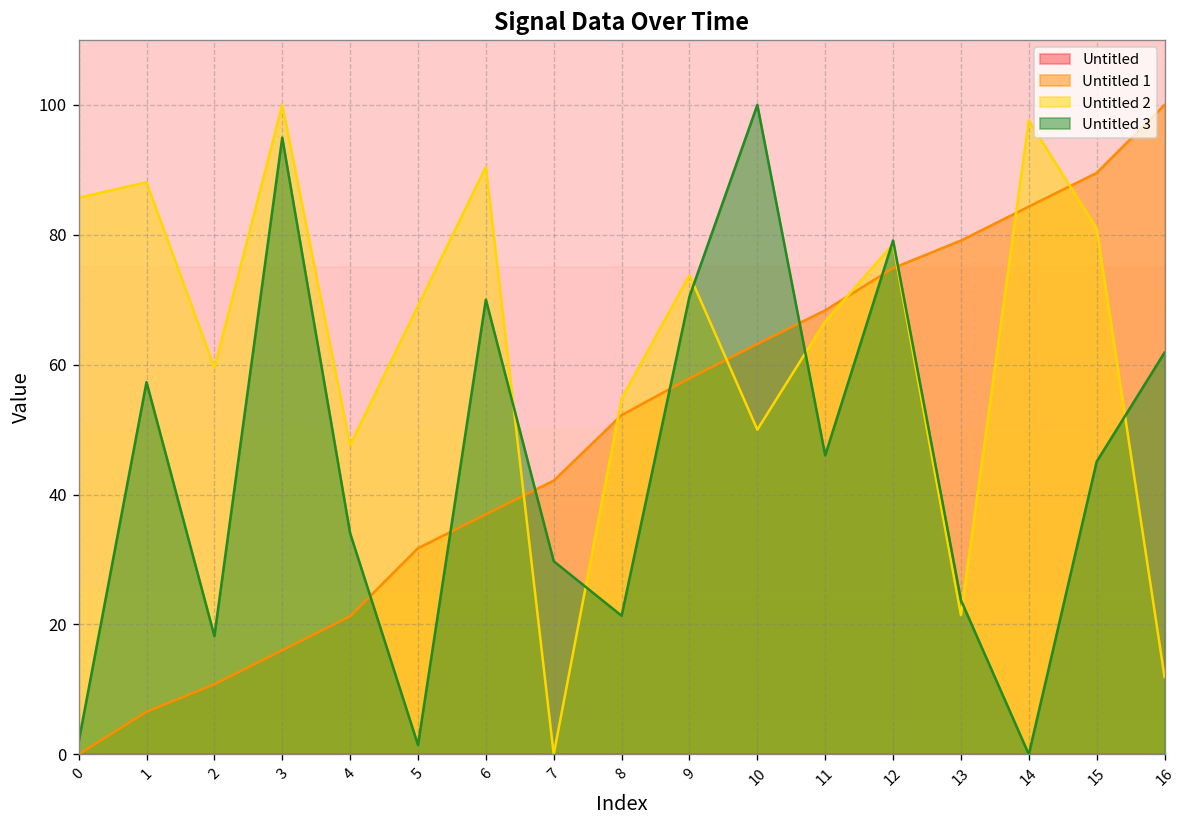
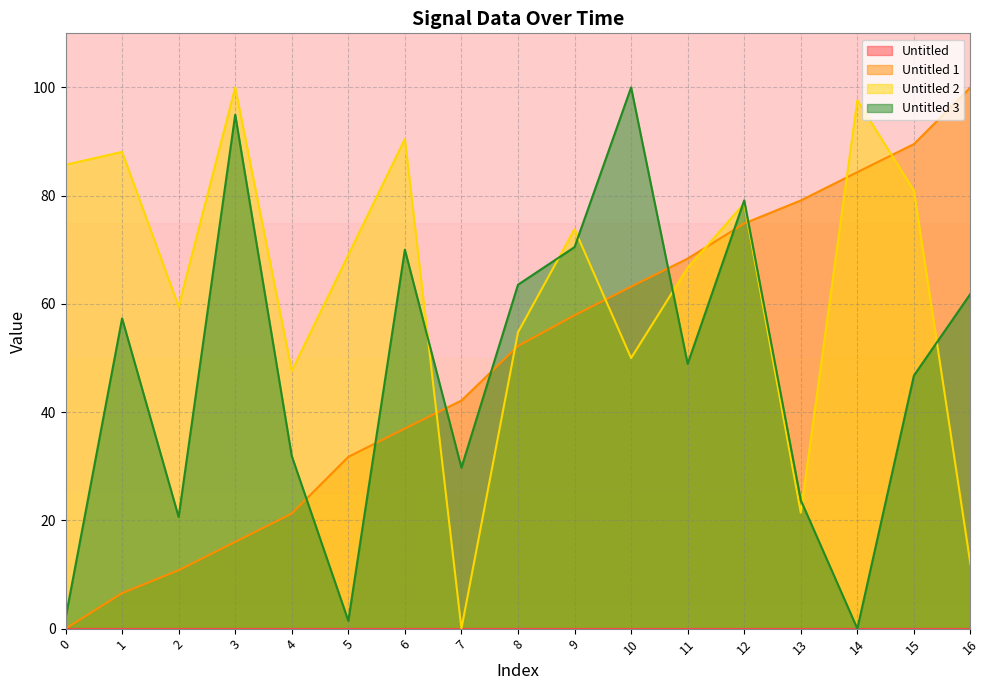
Untitled 3, 2: 18 -> 21
Untitled 3, 4: 34 -> 32
Untitled 3, 8: 21 -> 64
Untitled 3, 11: 46 -> 49
Untitled 3, 15: 45 -> 47
